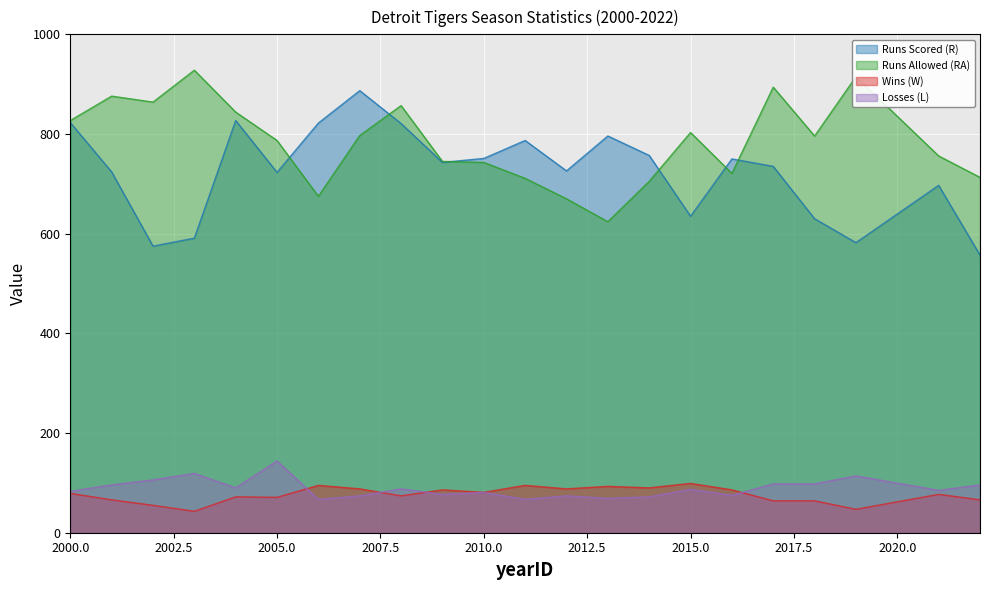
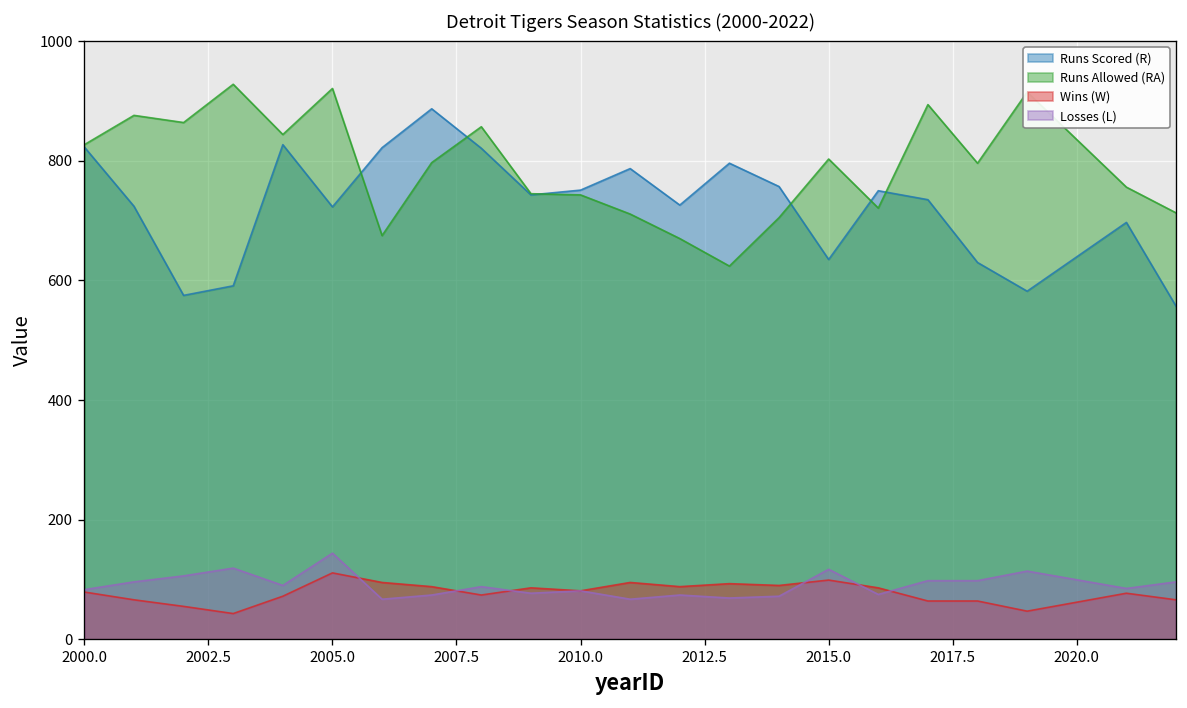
Runs Allowed (RA), 2005.0: 790 -> 920
Wins (W), 2005.0: 70 -> 110
Losses (L), 2015.0: 90 -> 120
